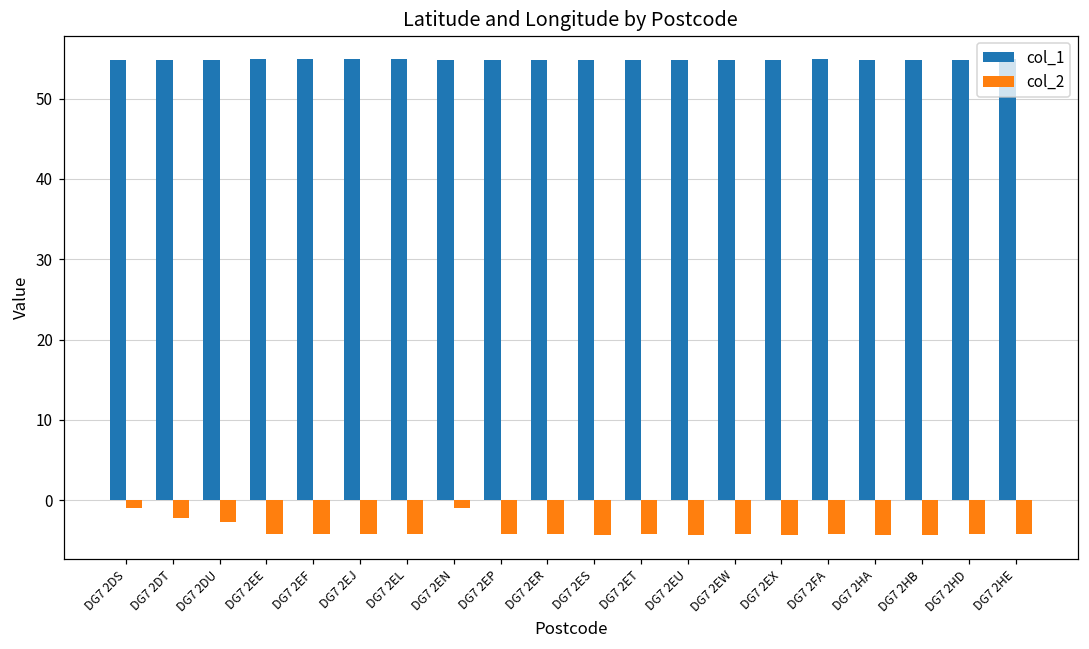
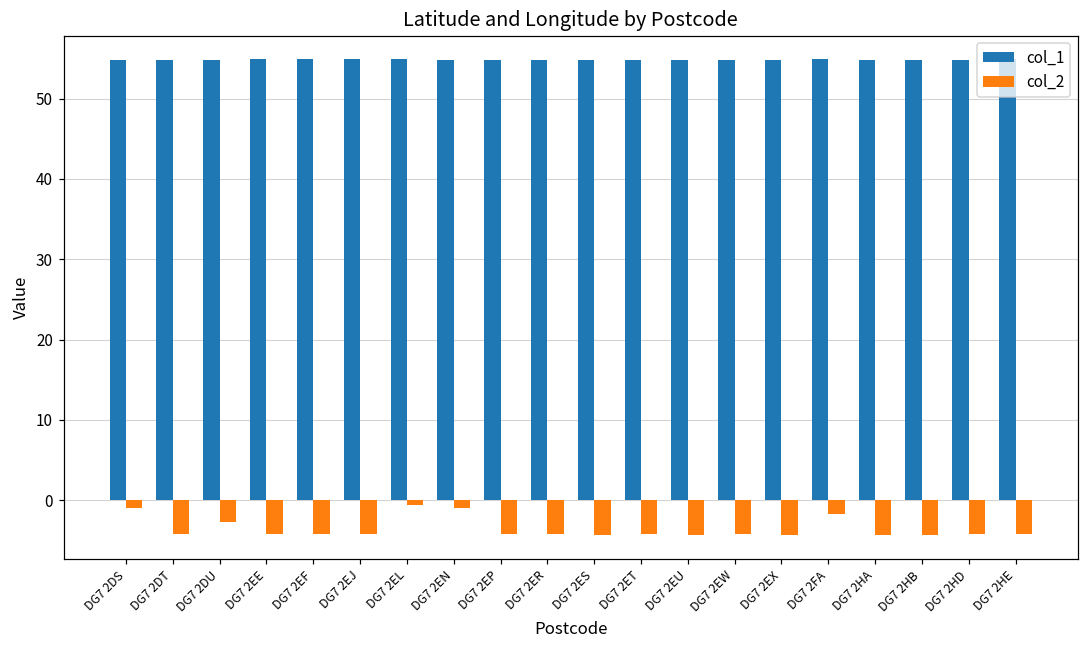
col_2, DG7 2DT: -2 -> -4
col_2, DG7 2EL: -4 -> -1
col_2, DG7 2FA: -4 -> -2
